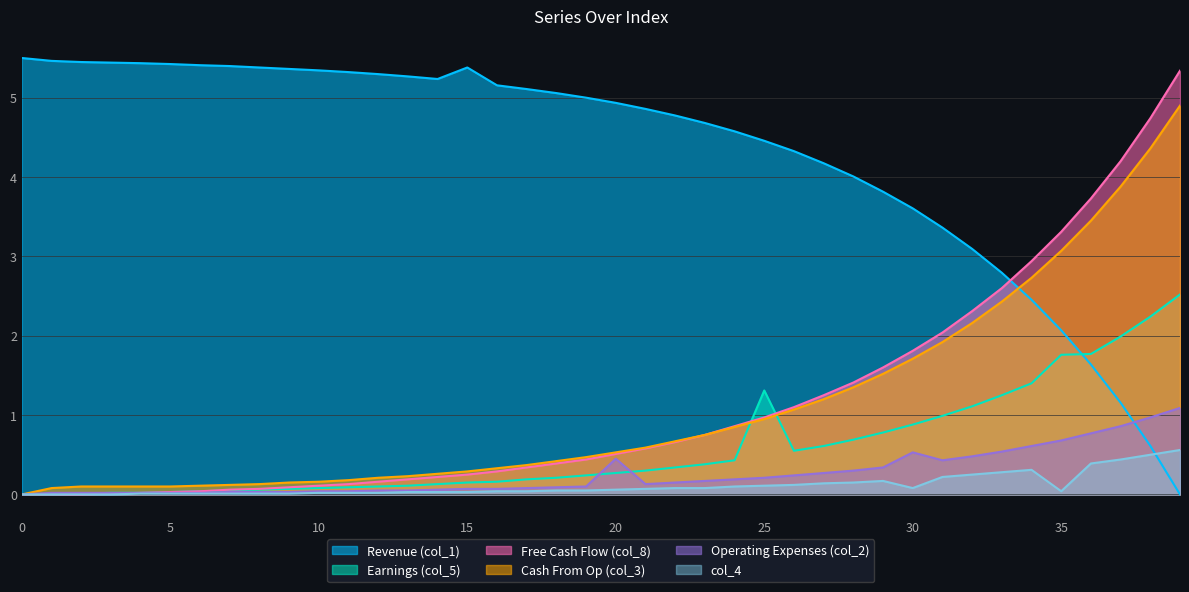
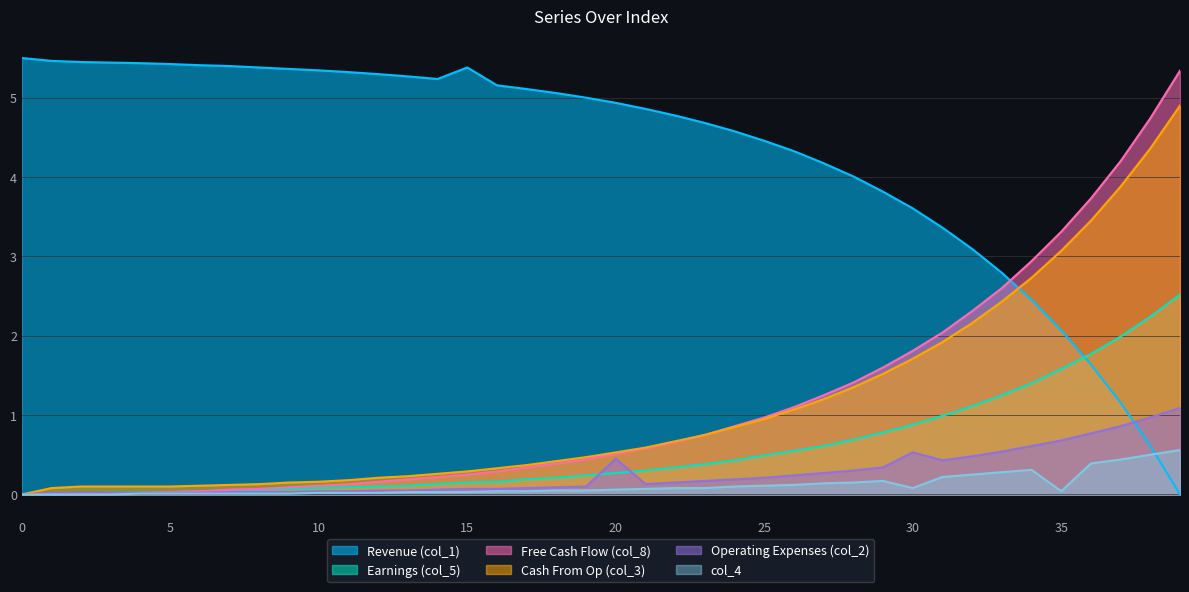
Earnings (col_5), 25: 1.3 -> 0.5
Earnings (col_5), 35: 1.8 -> 1.6
